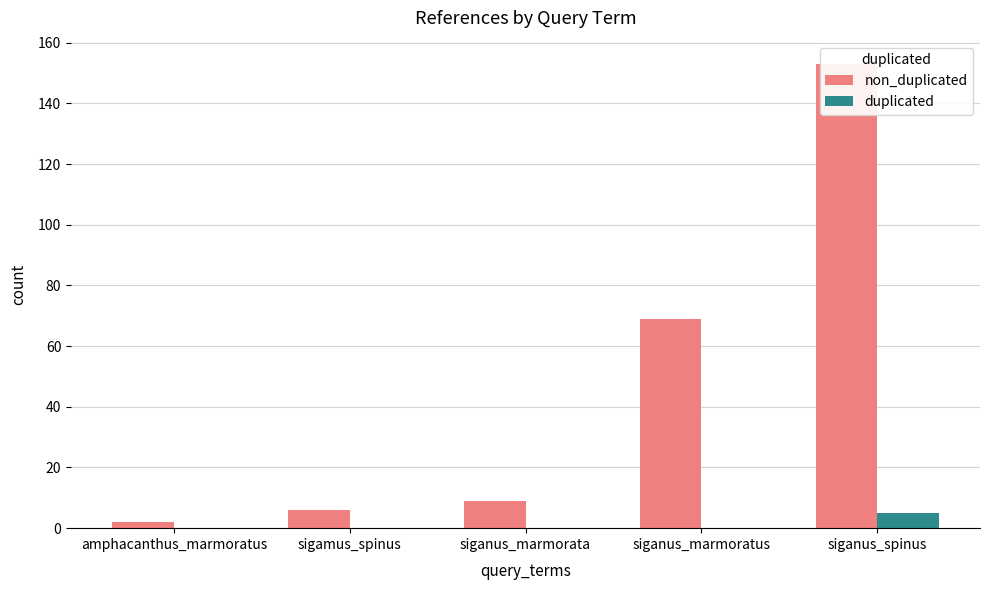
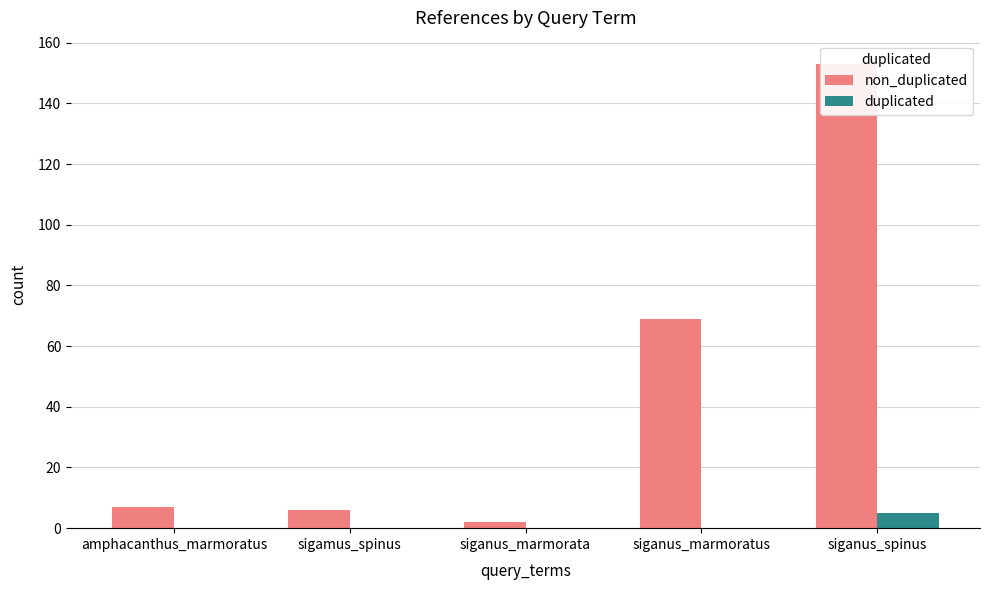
non_duplicated, amphacanthus_marmoratus: 2 -> 7
non_duplicated, siganus_marmorata: 9 -> 2
